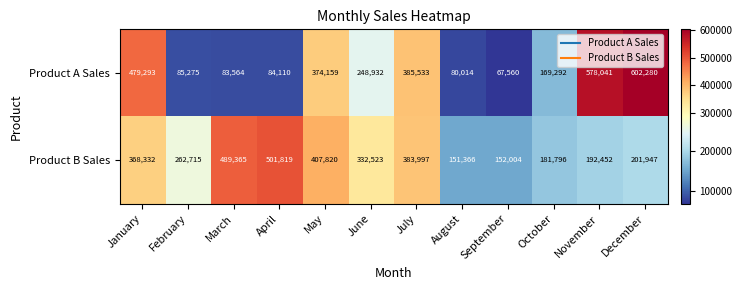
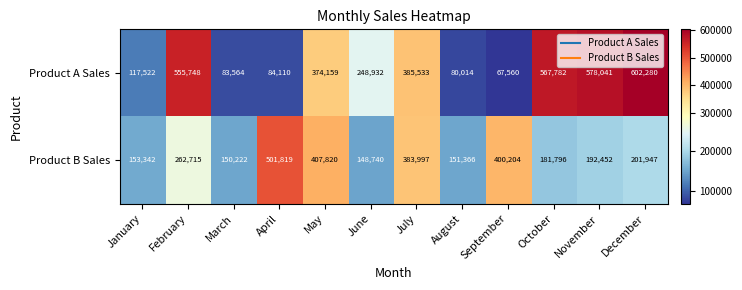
Product A Sales, January: 479,293 -> 117,522
Product A Sales, February: 85,275 -> 555,748
Product A Sales, October: 169,292 -> 567,782
Product B Sales, January: 368,332 -> 153,342
Product B Sales, March: 489,365 -> 150,222
Product B Sales, June: 332,523 -> 148,740
Product B Sales, September: 152,004 -> 400,204
